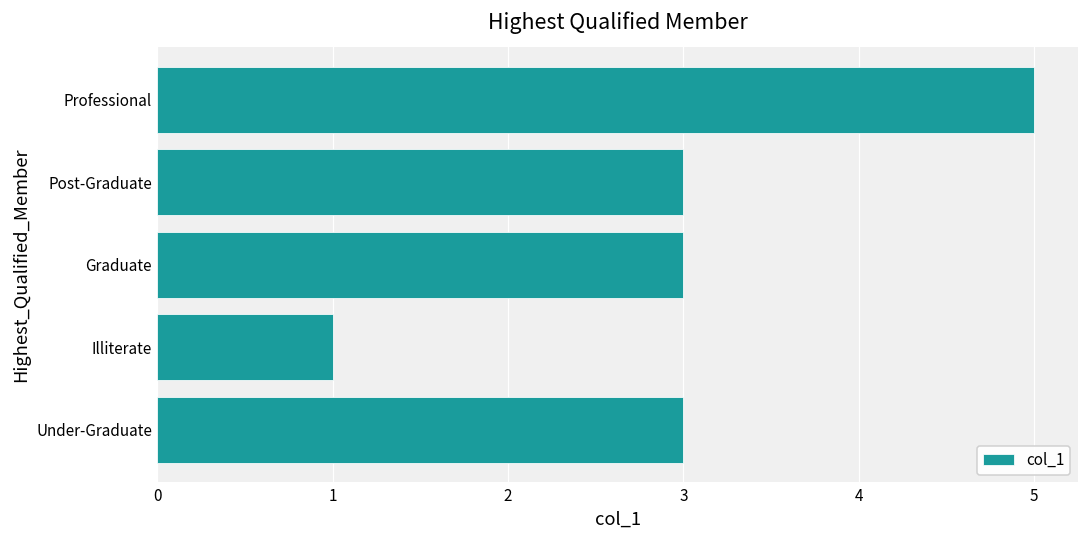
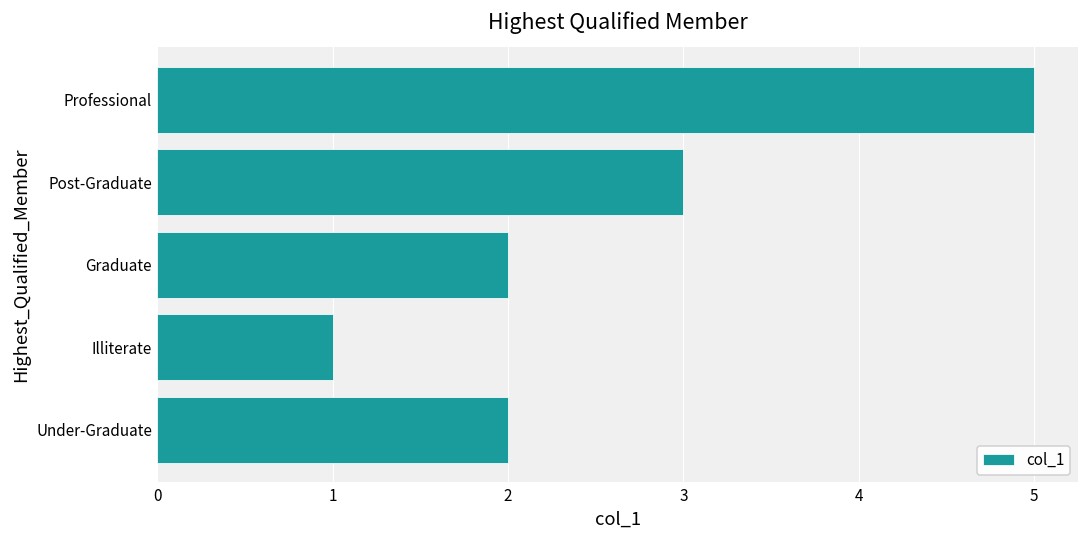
Graduate: 3 -> 2
Under-Graduate: 3 -> 2
